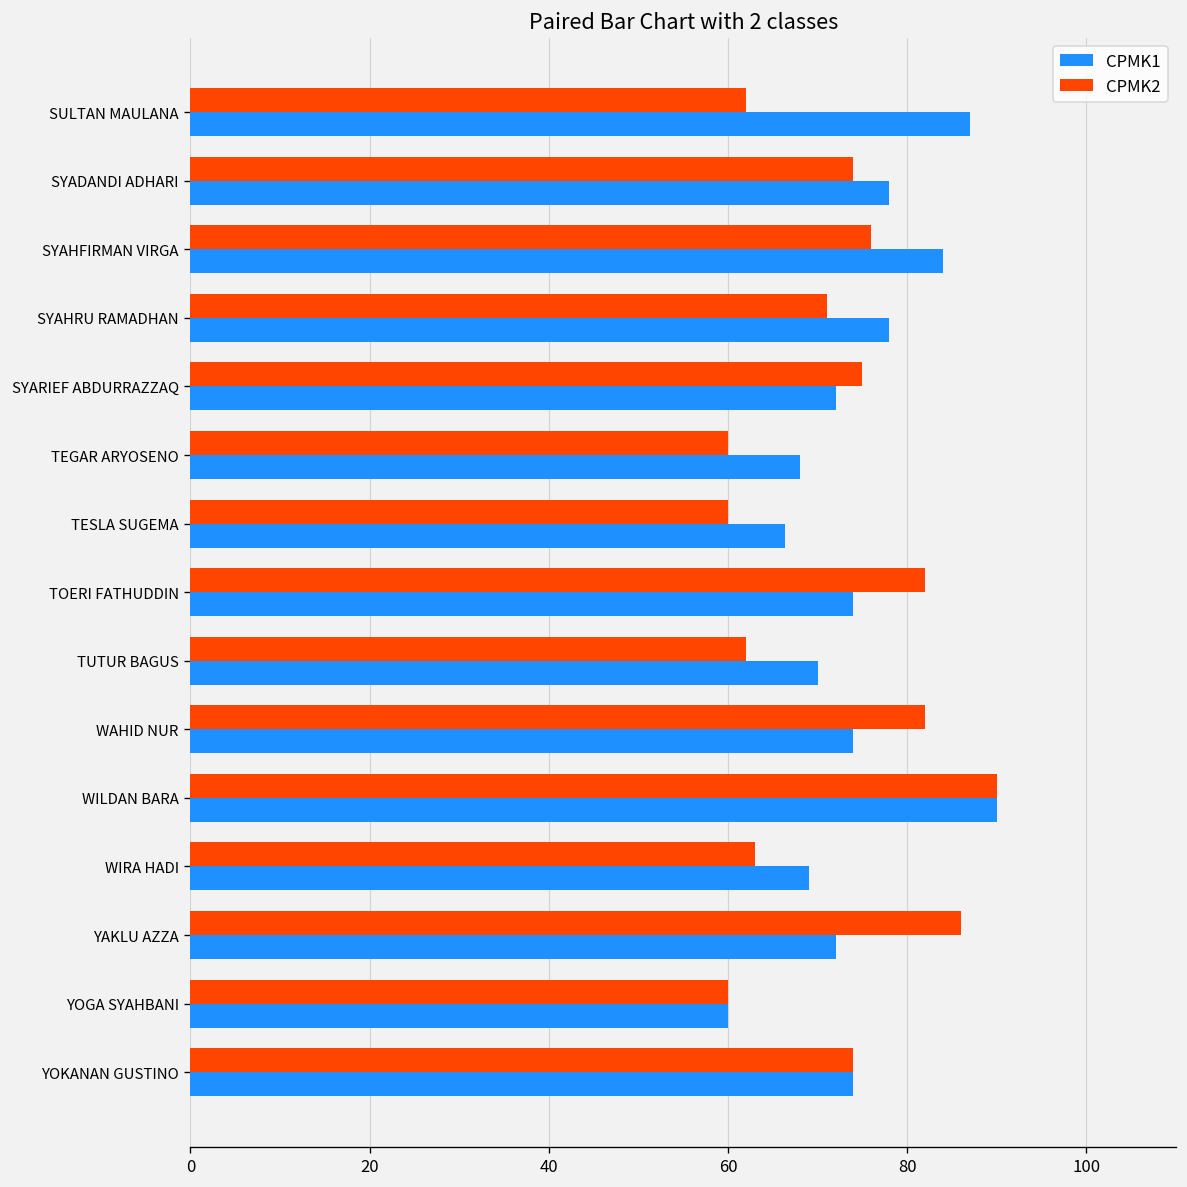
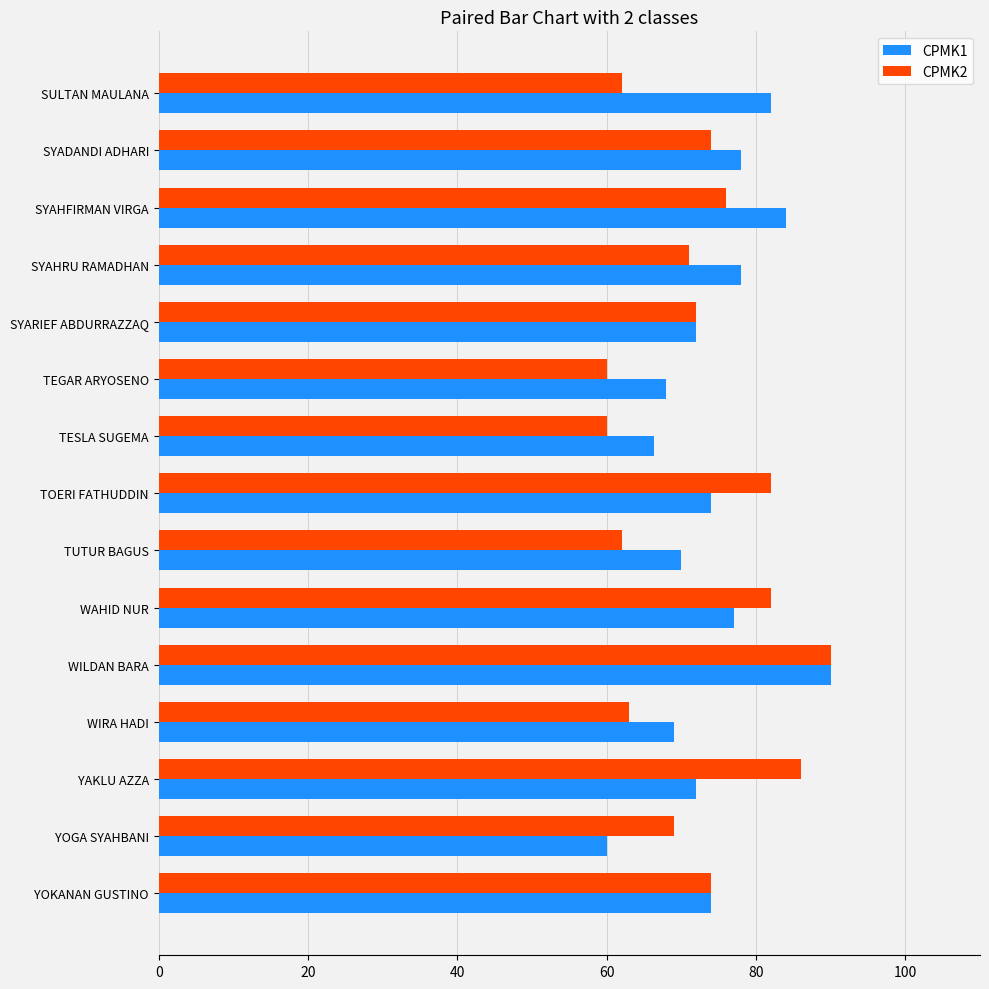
CPMK1, SULTAN MAULANA: 87 -> 82
CPMK2, SYARIEF ABDURRAZZAQ: 75 -> 72
CPMK1, WAHID NUR: 74 -> 77
CPMK2, YOGA SYAHBANI: 60 -> 69
